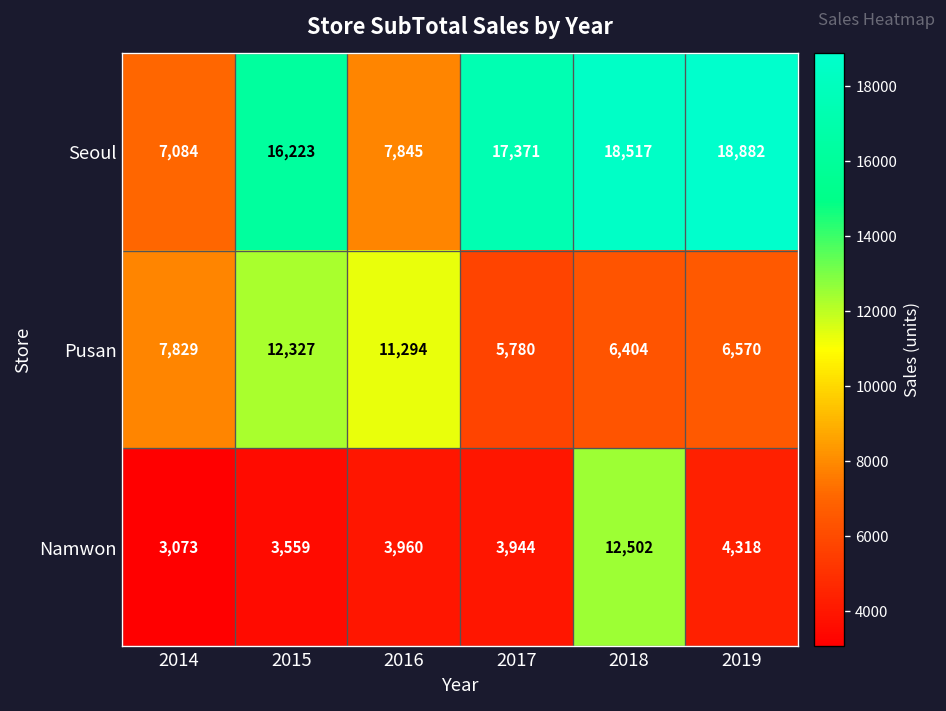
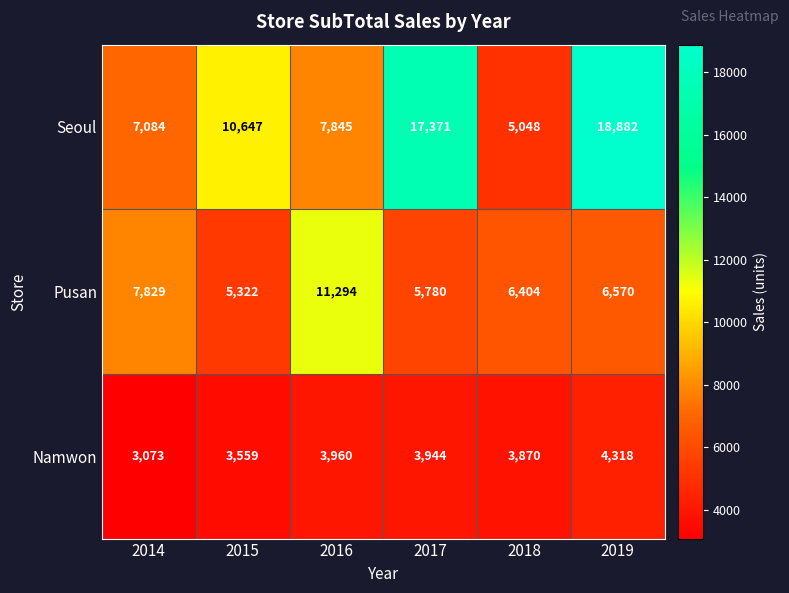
Seoul, 2015: 16,223 -> 10,647
Seoul, 2018: 18,517 -> 5,048
Pusan, 2015: 12,327 -> 5,322
Namwon, 2018: 12,502 -> 3,870
